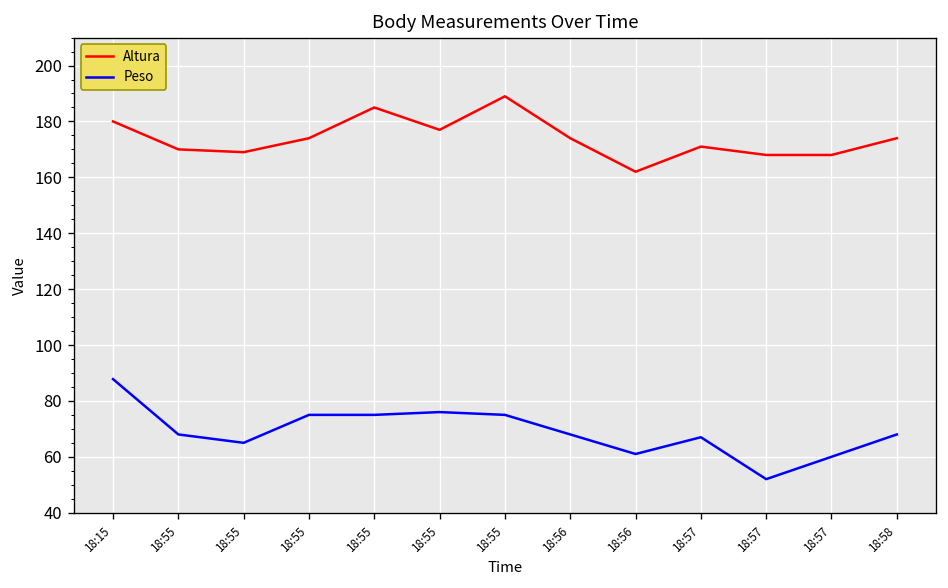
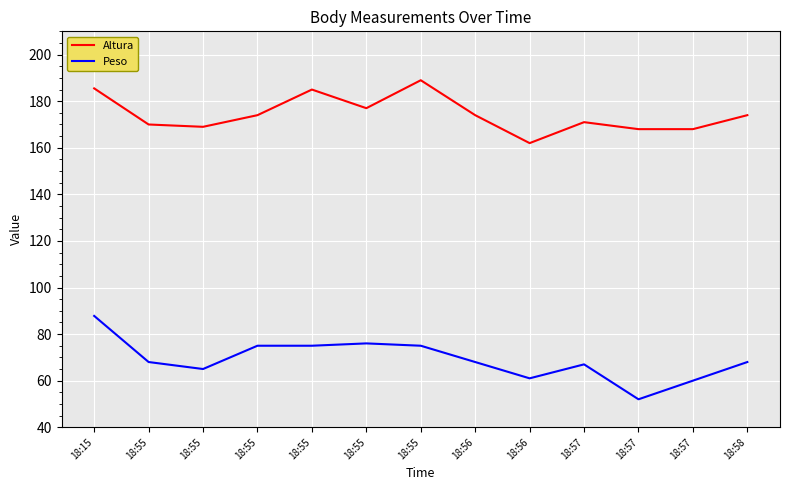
Altura, 18:15: 180 -> 186
